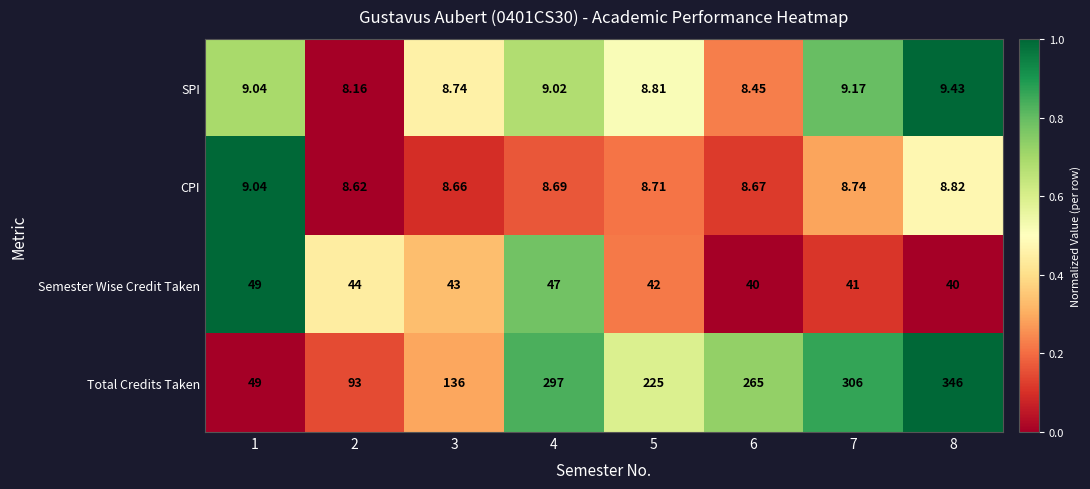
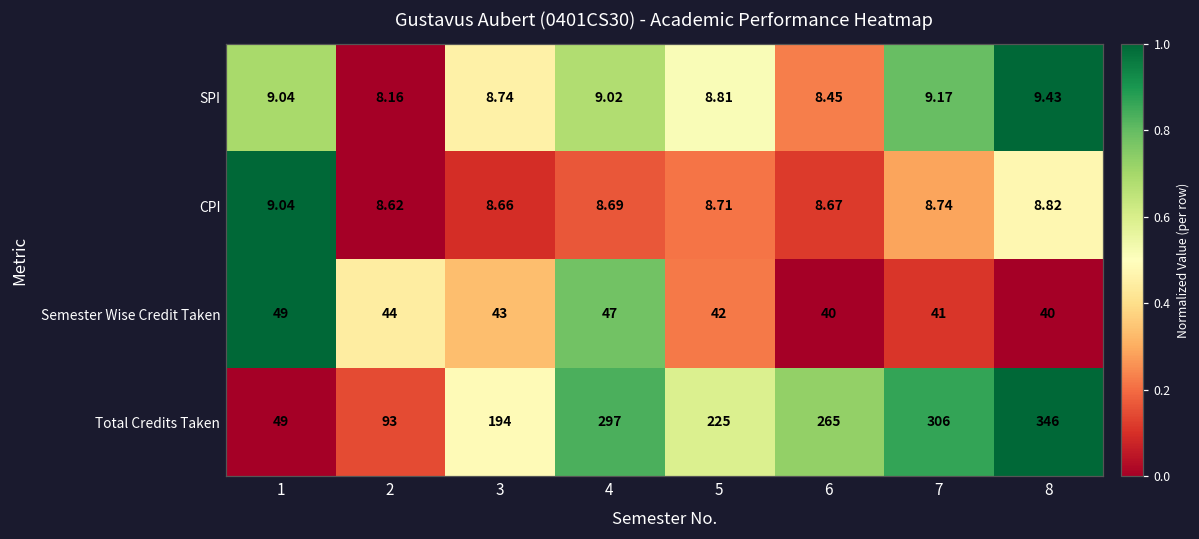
Total Credits Taken, 3: 136 -> 194
